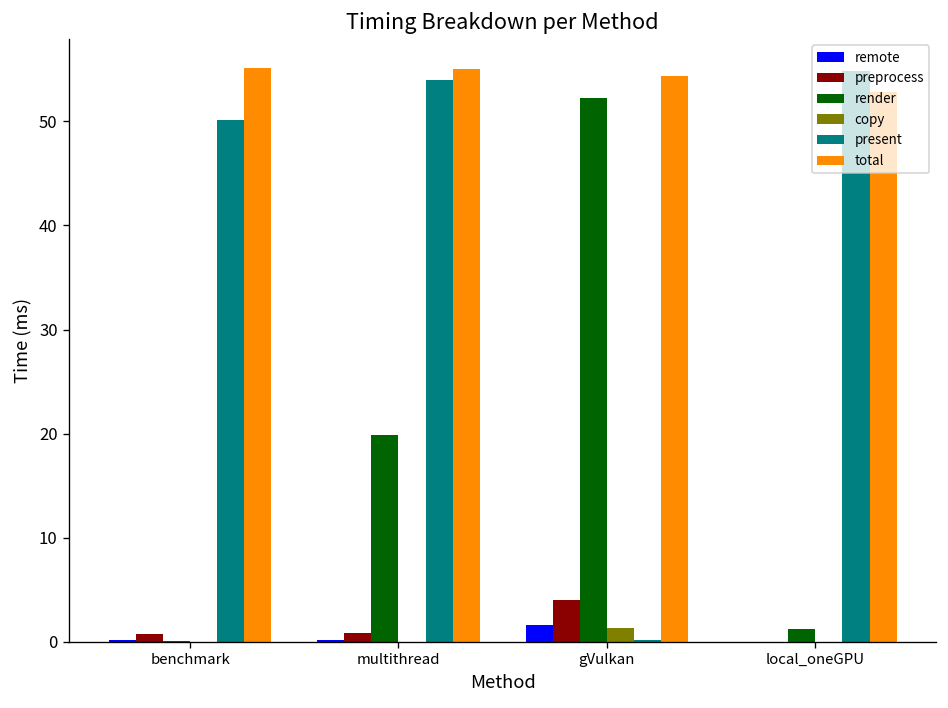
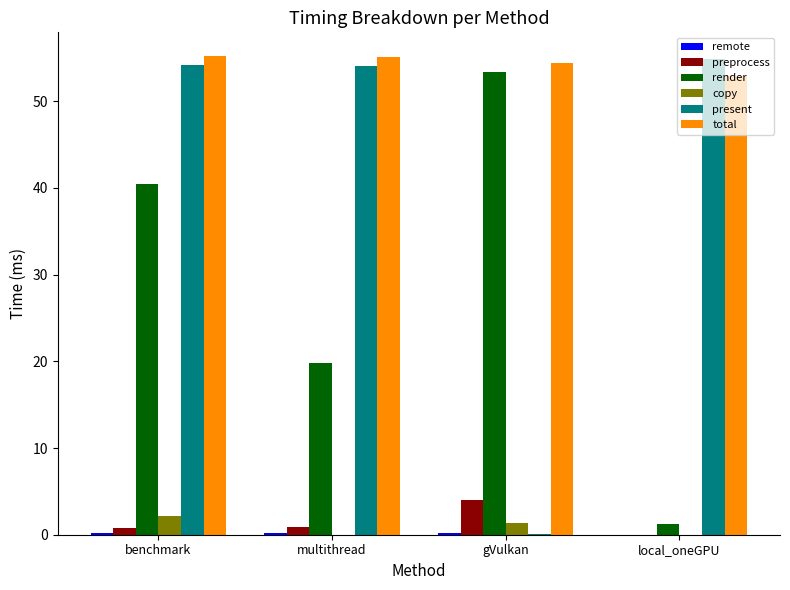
render, benchmark: 0 -> 40
copy, benchmark: 0 -> 2
present, benchmark: 50 -> 54
remote, gVulkan: 2 -> 0
render, gVulkan: 52 -> 53
